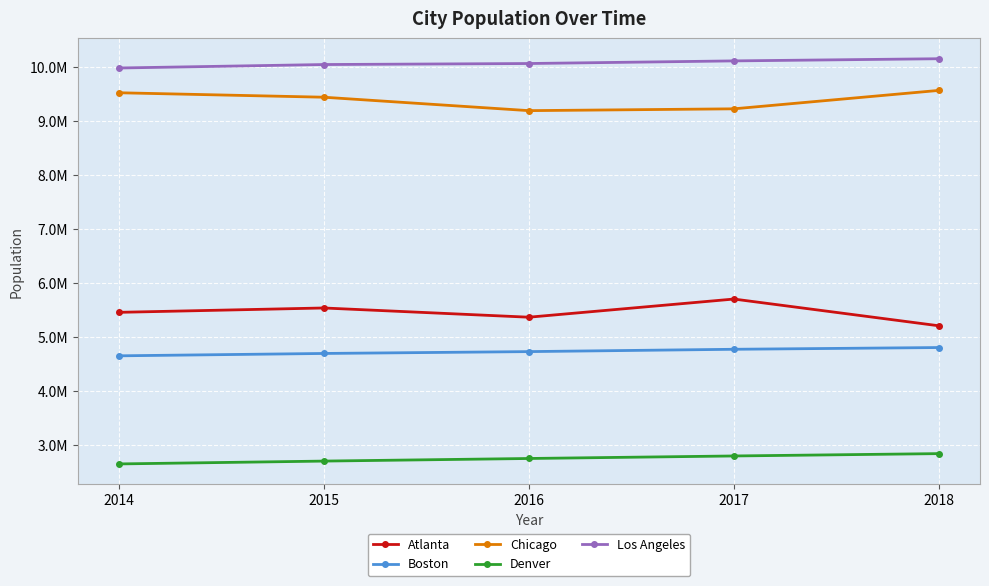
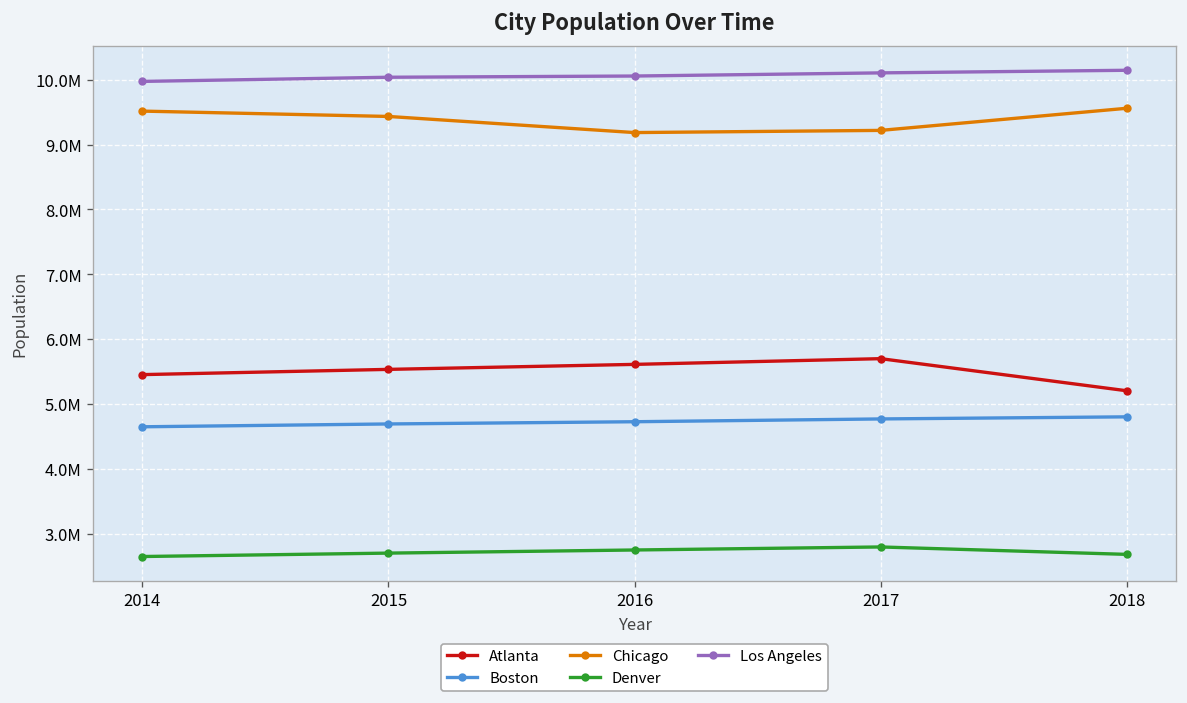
Atlanta, 2016: 5400000 -> 5600000
Denver, 2018: 2800000 -> 2700000
